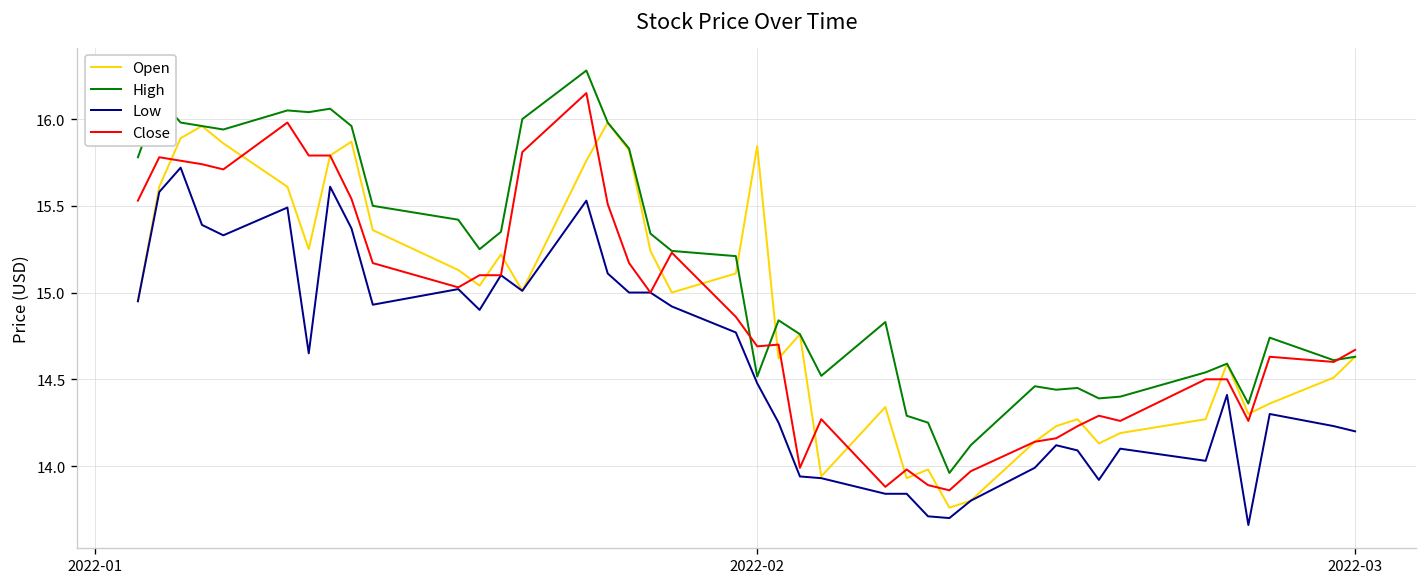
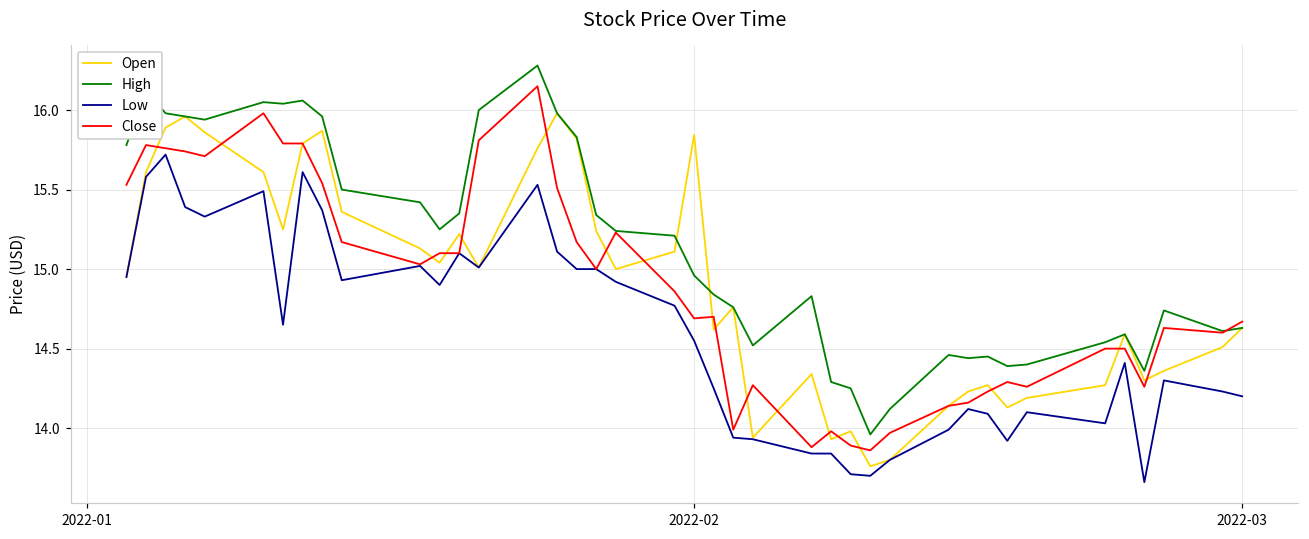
High, 2022-02: 14.52 -> 14.96
Low, 2022-02: 14.48 -> 14.55
